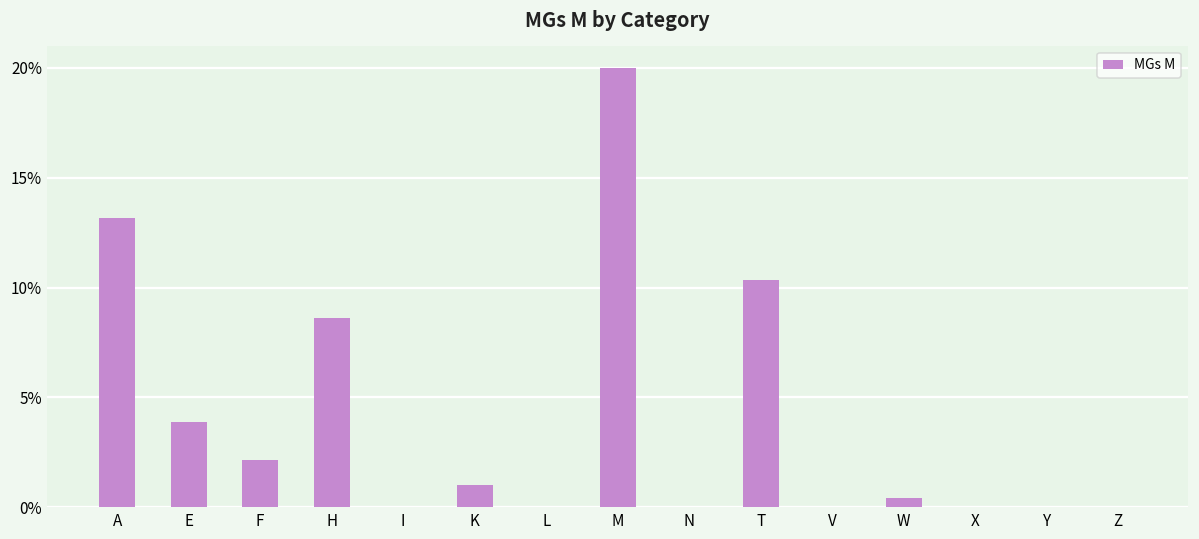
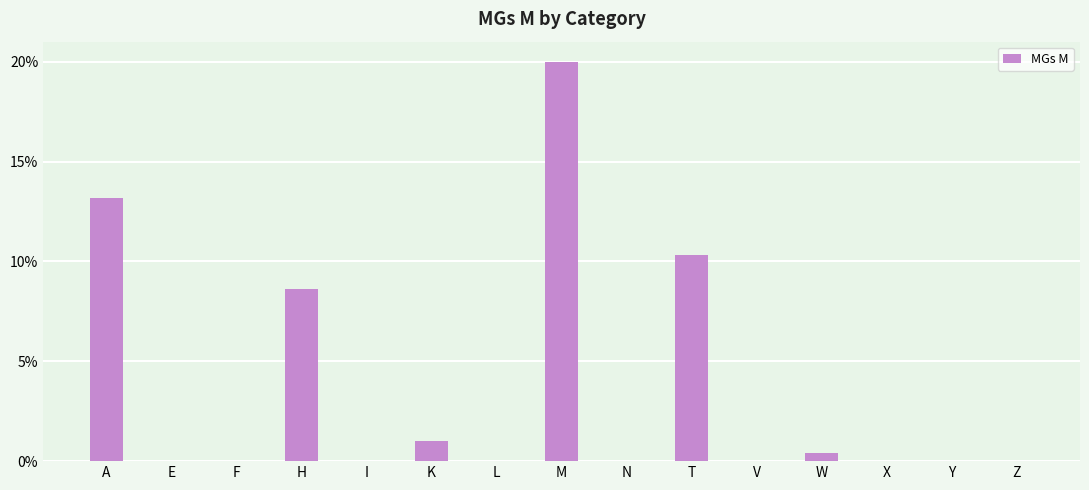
E: 3.9% -> 0.0%
F: 2.1% -> 0.0%
